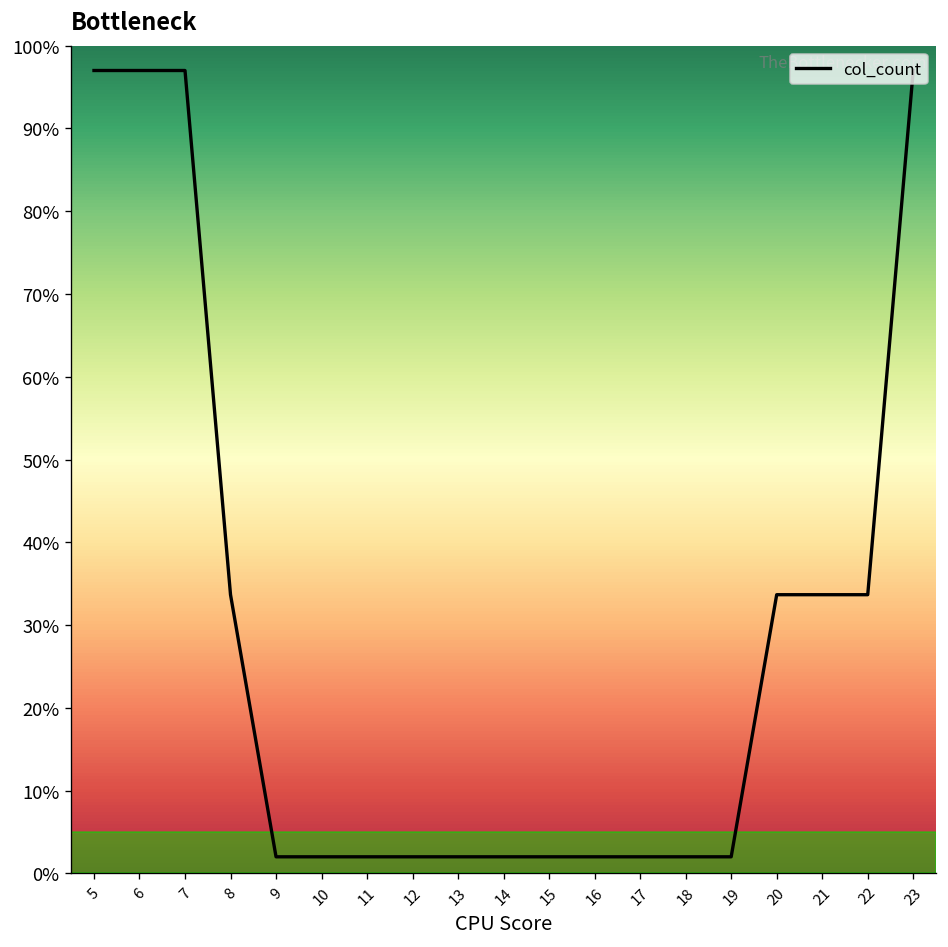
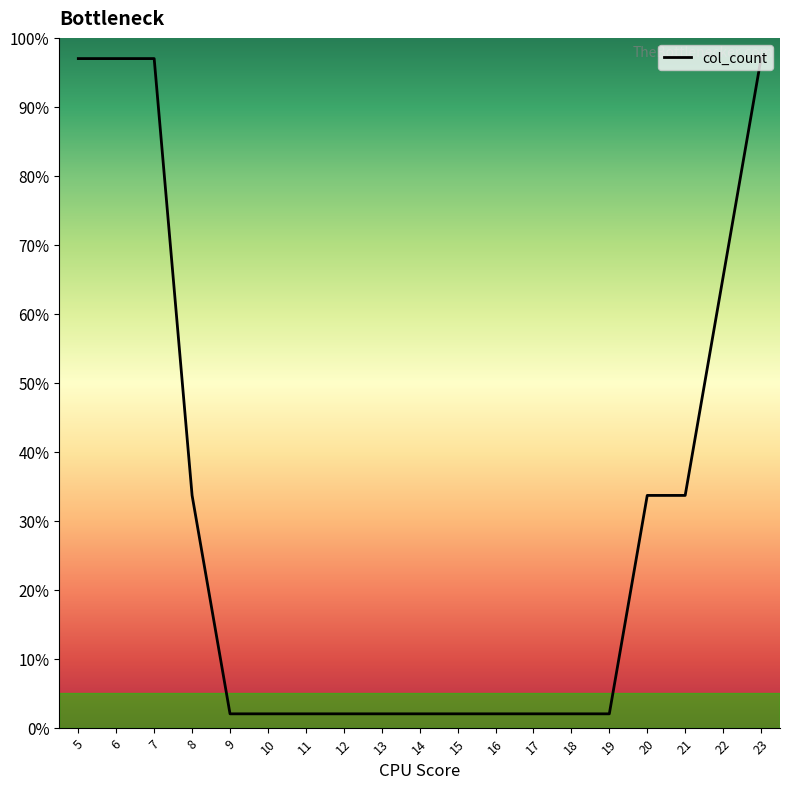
22: 34% -> 65%
